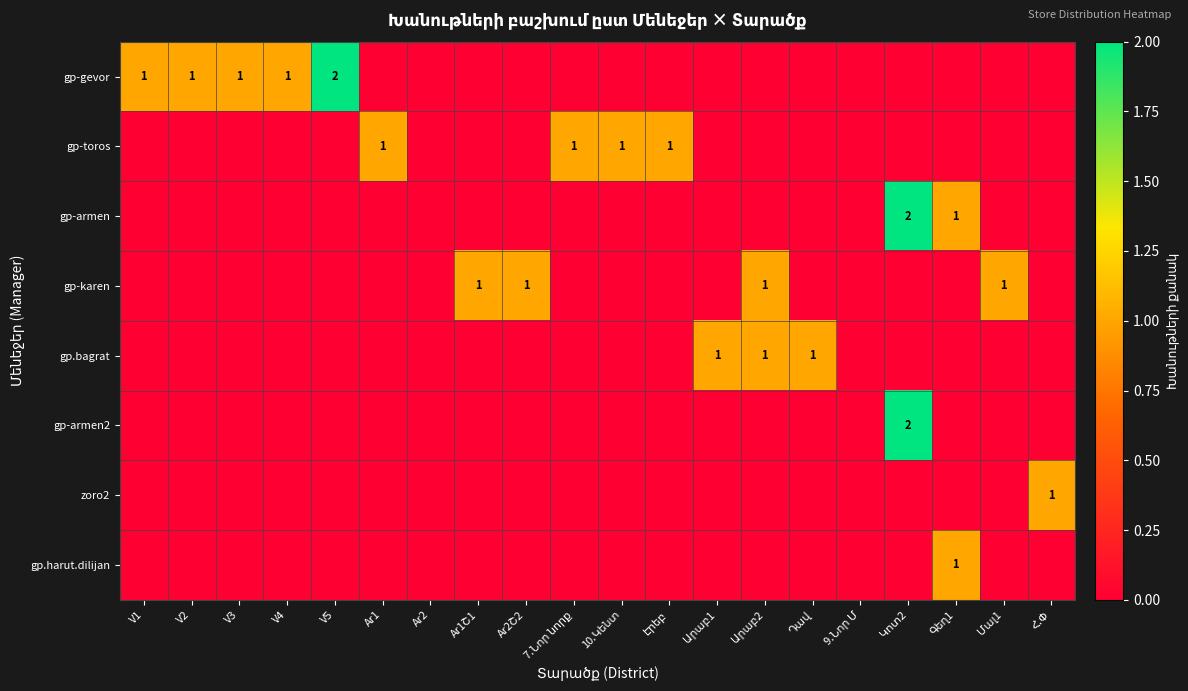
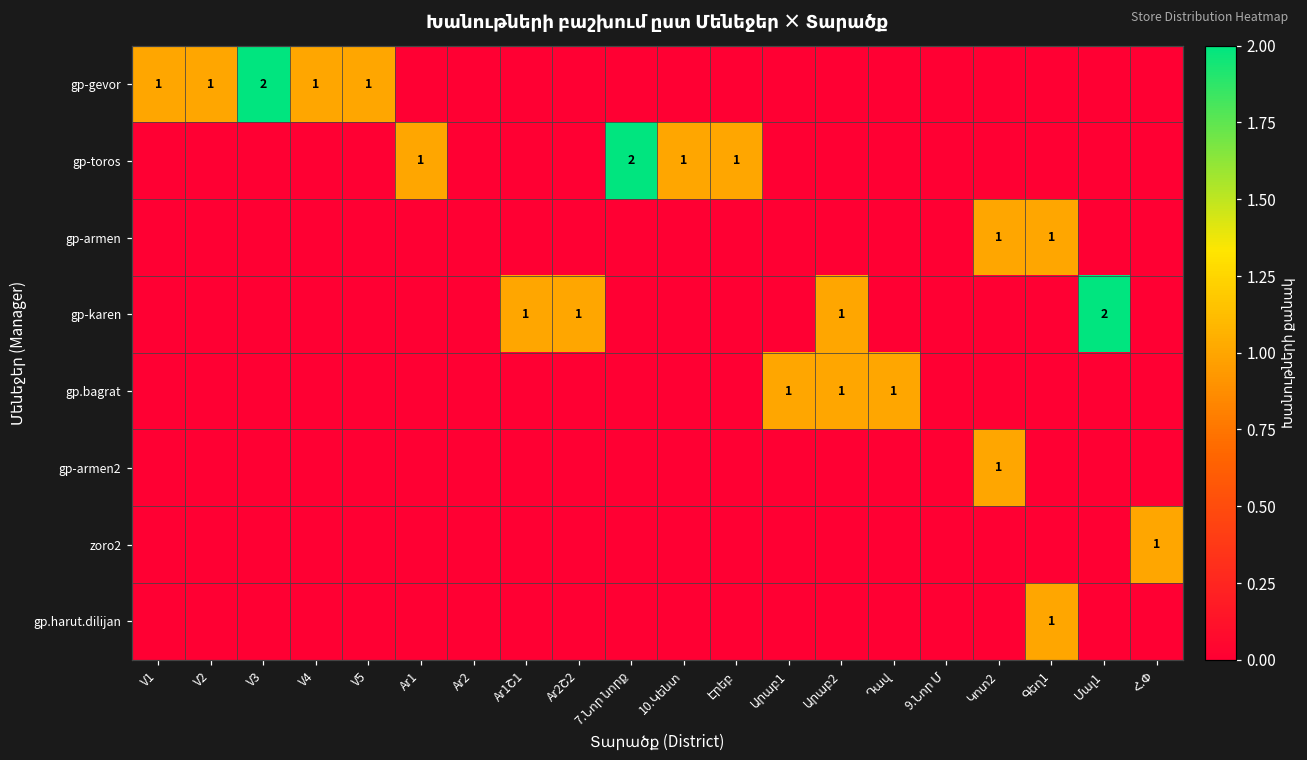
gp-gevor, V3: 1 -> 2
gp-gevor, V5: 2 -> 1
gp-toros, 7.Նոր նորք: 1 -> 2
gp-armen, Կոտ2: 2 -> 1
gp-karen, Մալ1: 1 -> 2
gp-armen2, Կոտ2: 2 -> 1
